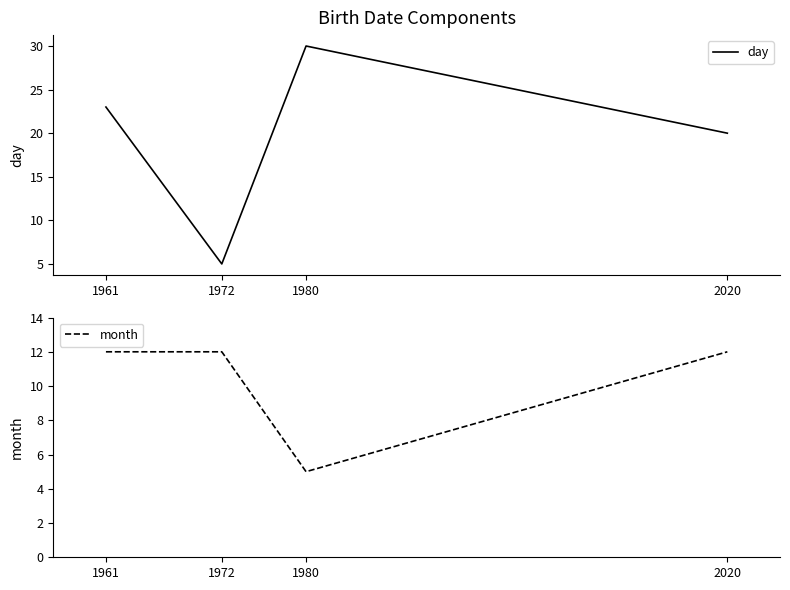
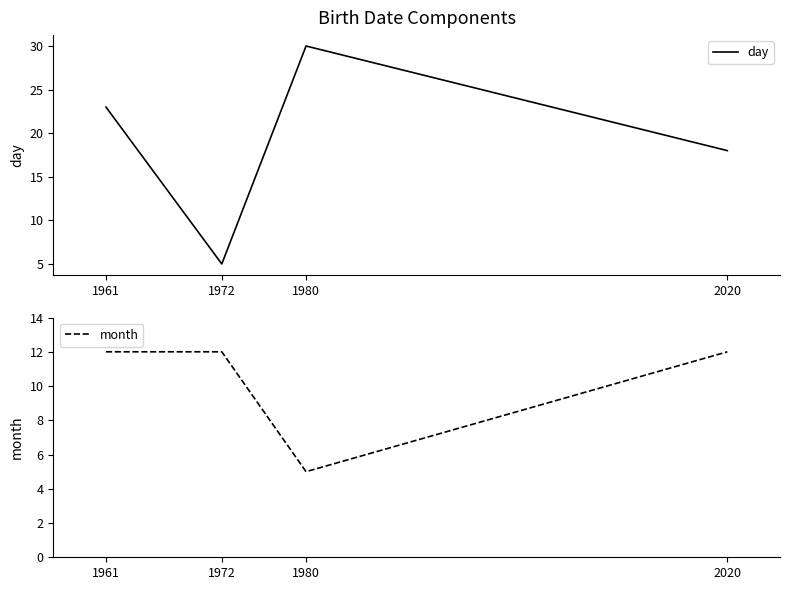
Birth Date Components, 2020: 20 -> 18
